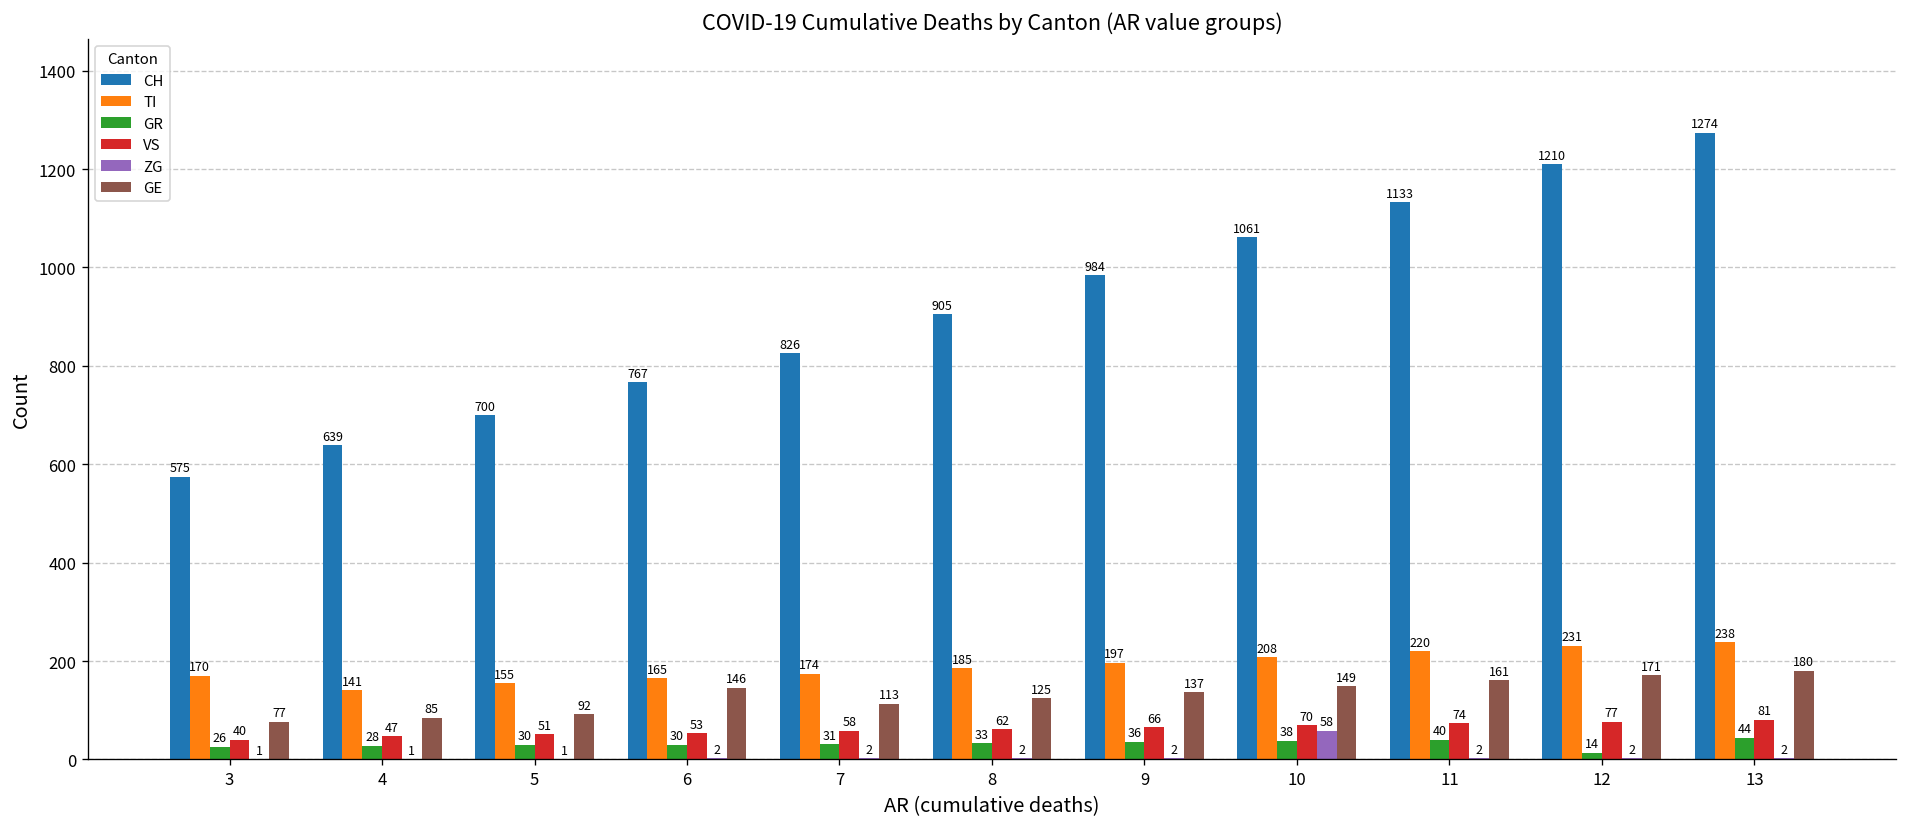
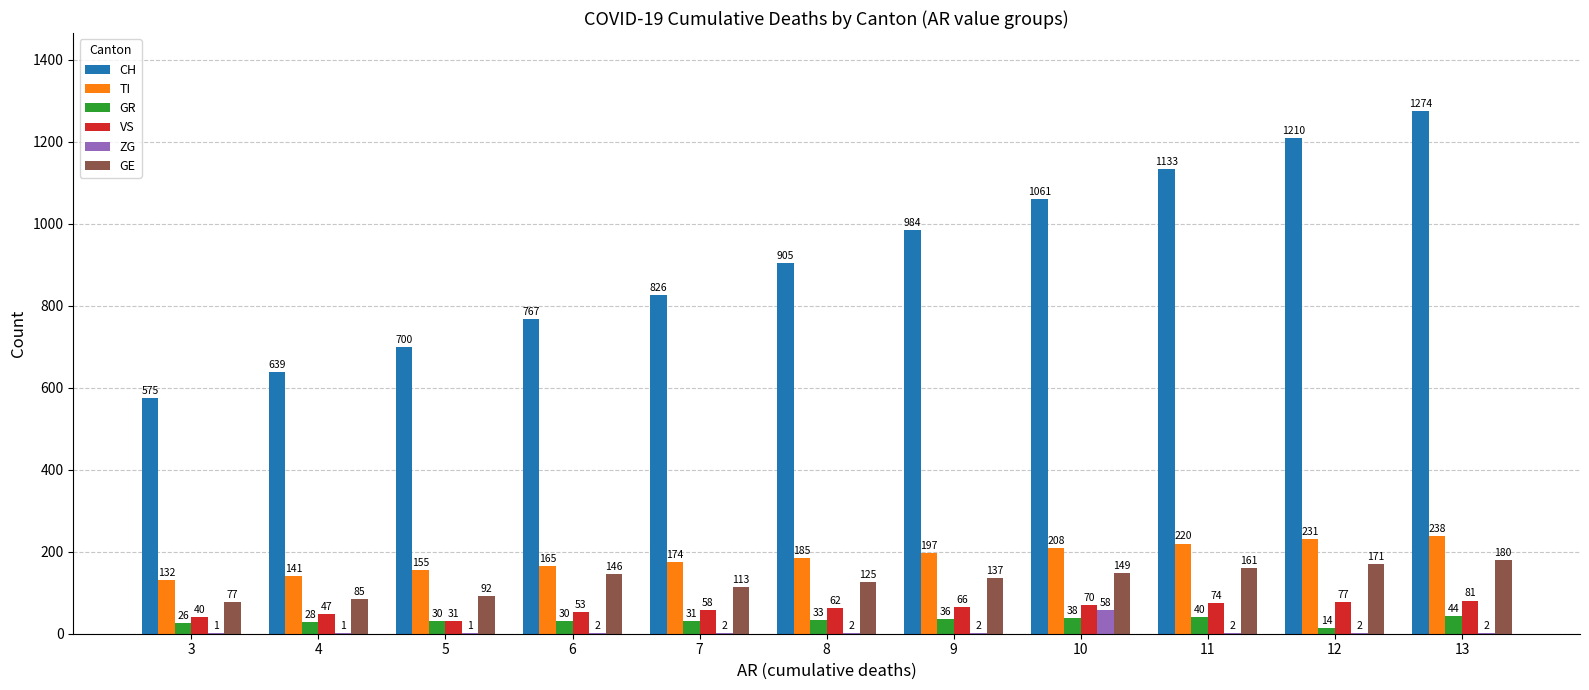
TI, 3: 170 -> 132
VS, 5: 51 -> 31
